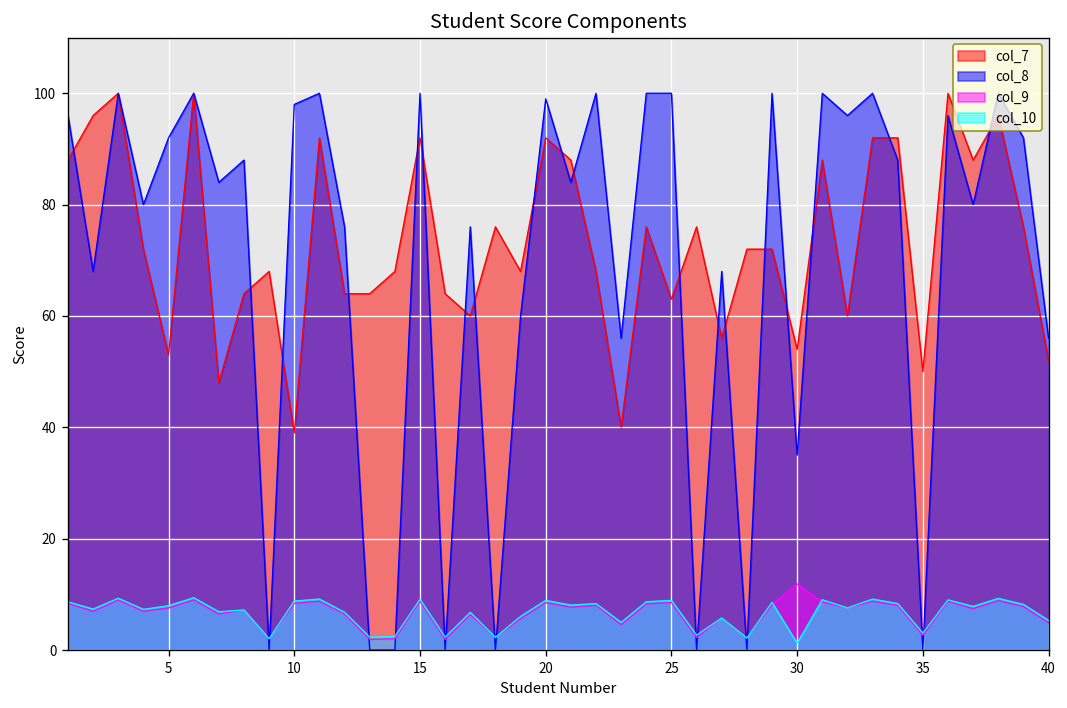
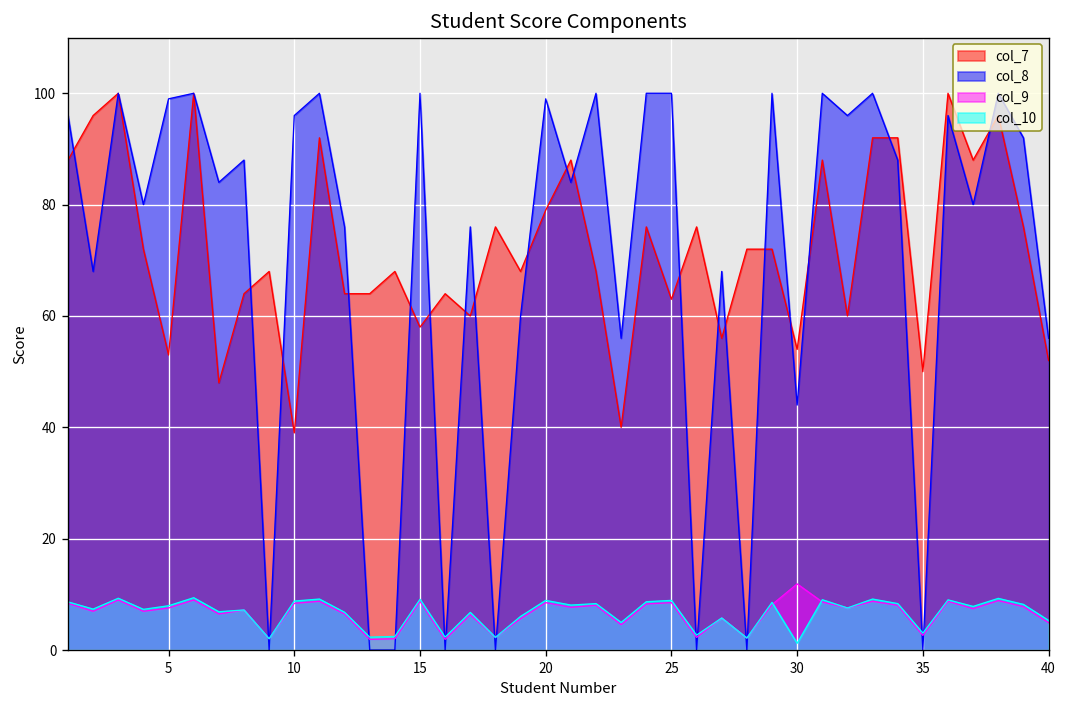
col_8, 5: 92 -> 99
col_8, 10: 98 -> 96
col_7, 15: 92 -> 58
col_7, 20: 92 -> 79
col_8, 30: 35 -> 44
